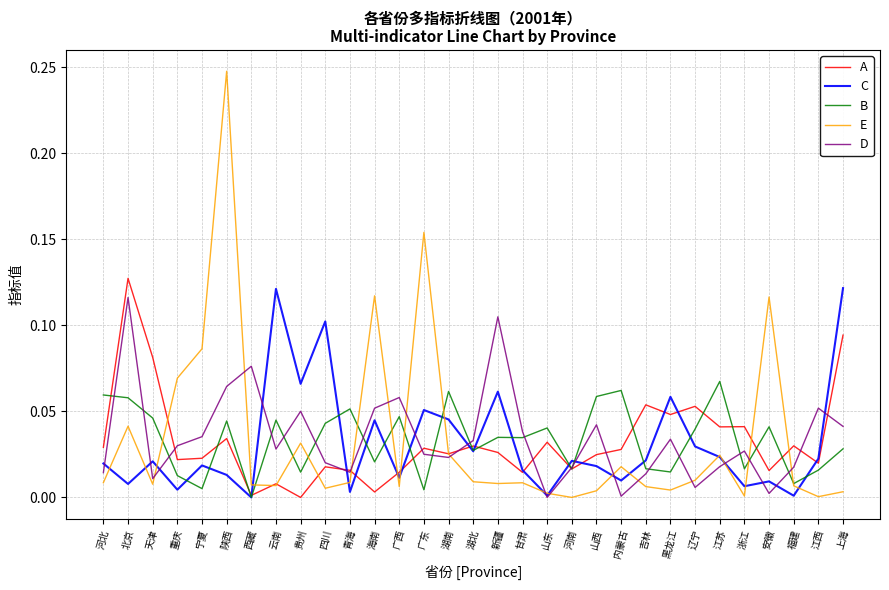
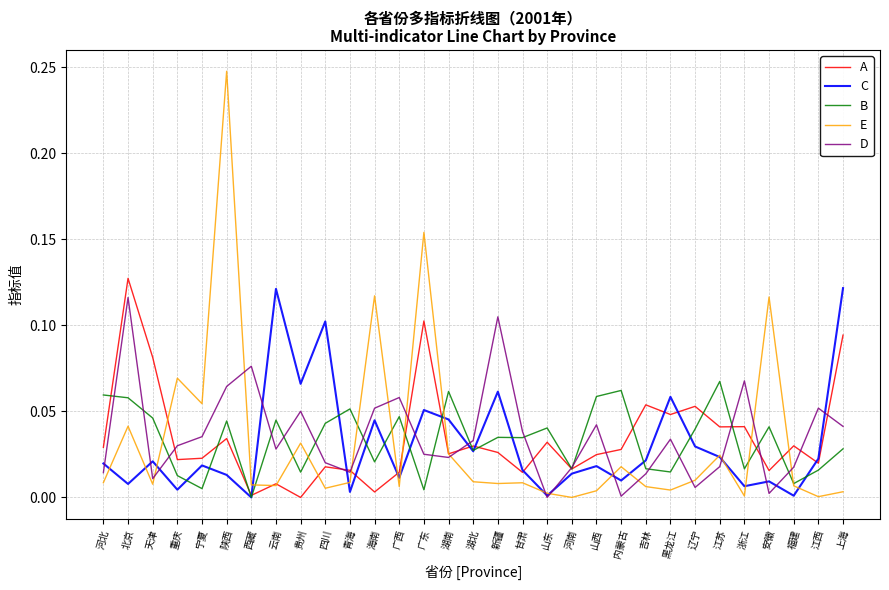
E, 宁夏: 0.086 -> 0.054
A, 广东: 0.029 -> 0.103
C, 河南: 0.021 -> 0.014
D, 浙江: 0.027 -> 0.068
